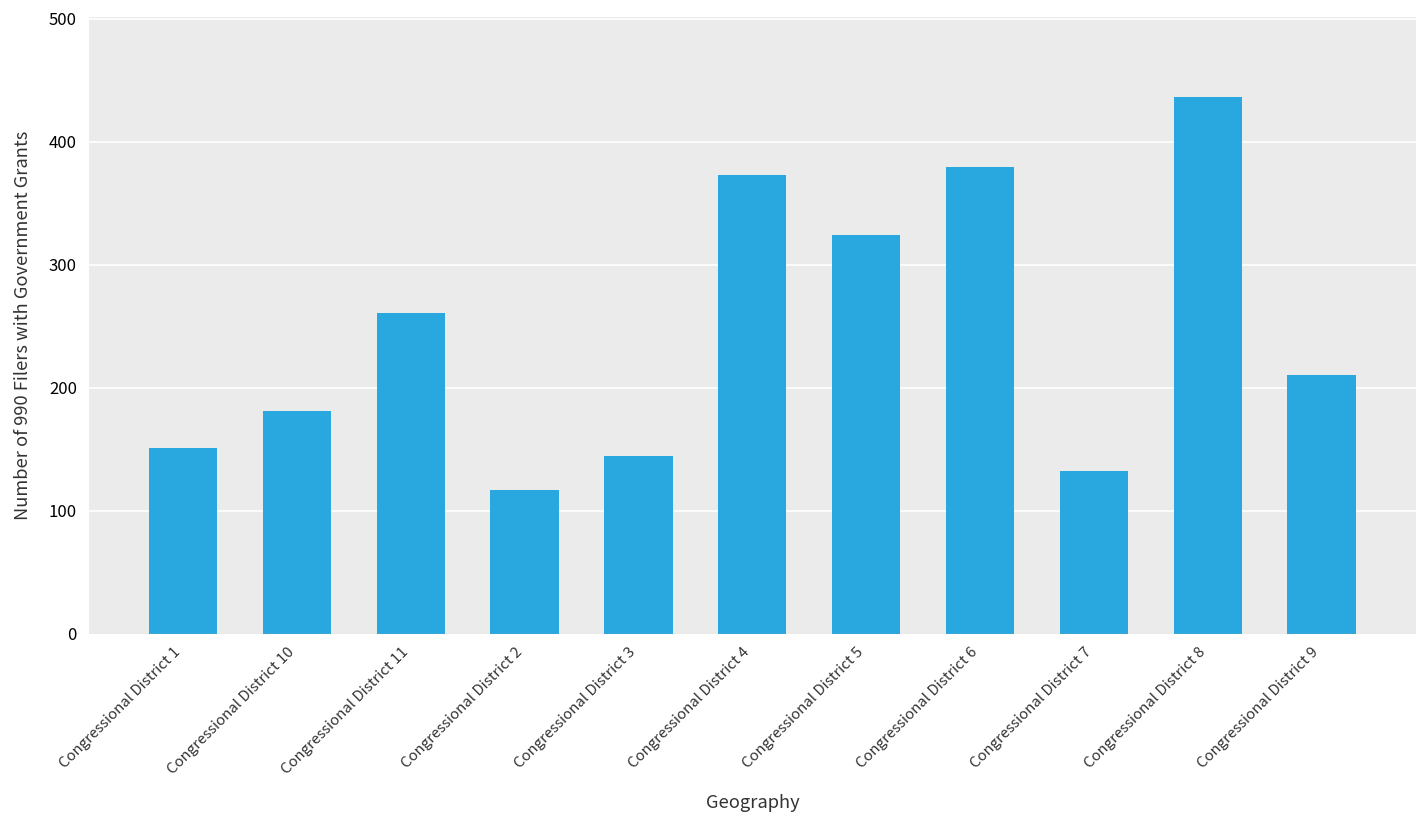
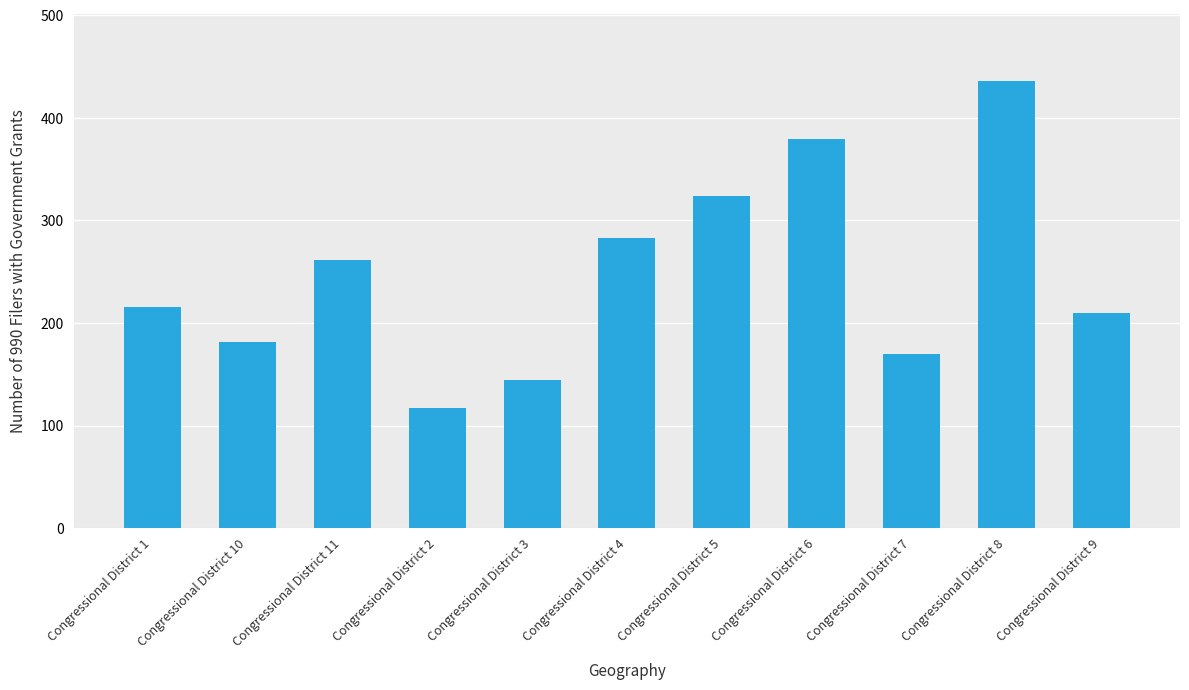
Congressional District 1: 151 -> 216
Congressional District 4: 373 -> 283
Congressional District 7: 132 -> 170
